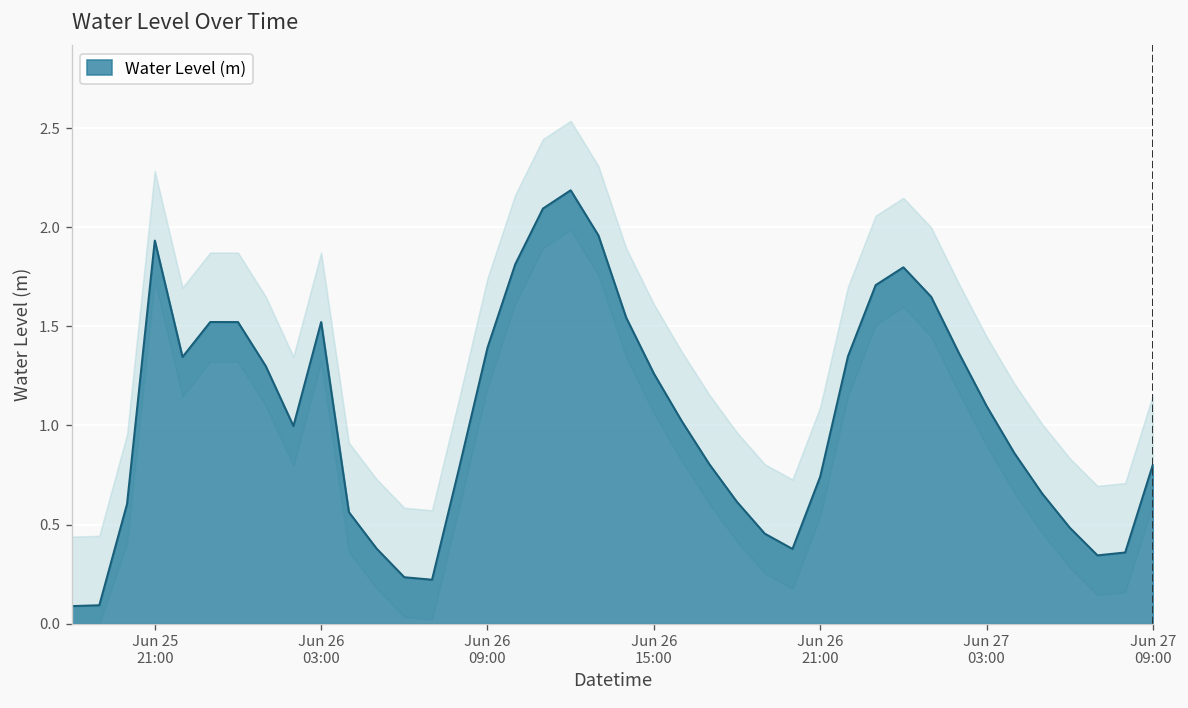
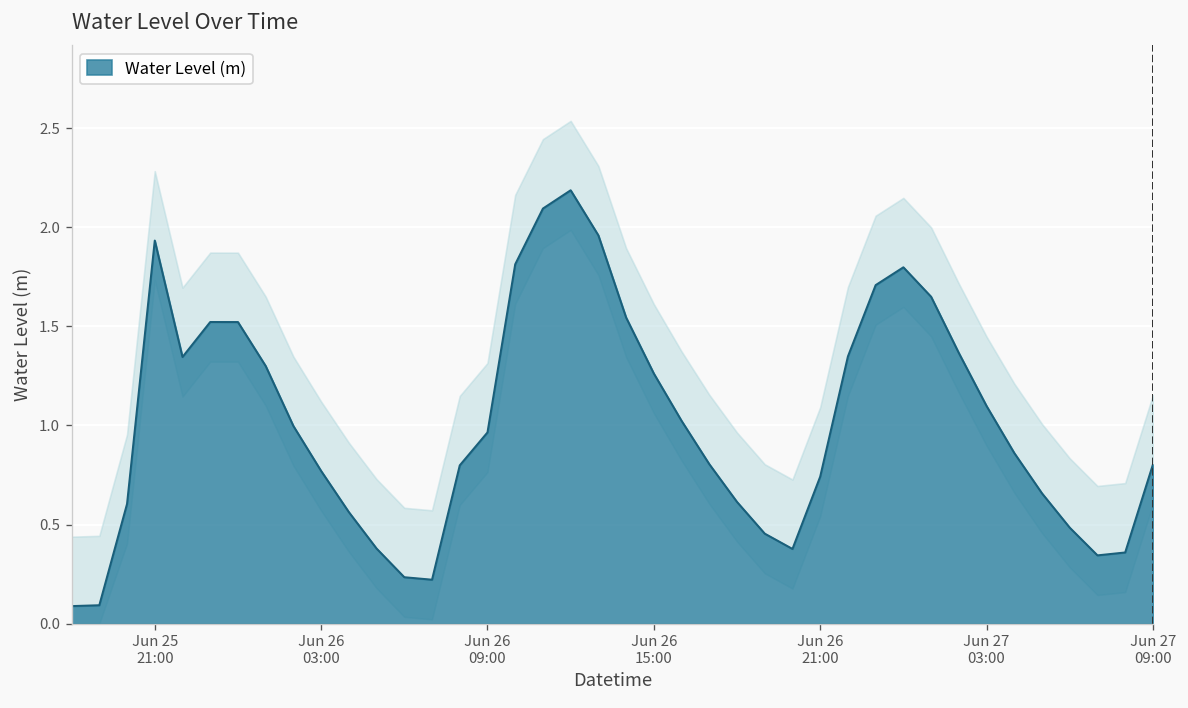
Water Level (m), Jun 26 03:00: 1.52 -> 0.77
Water Level (m), Jun 26 09:00: 1.39 -> 0.96
